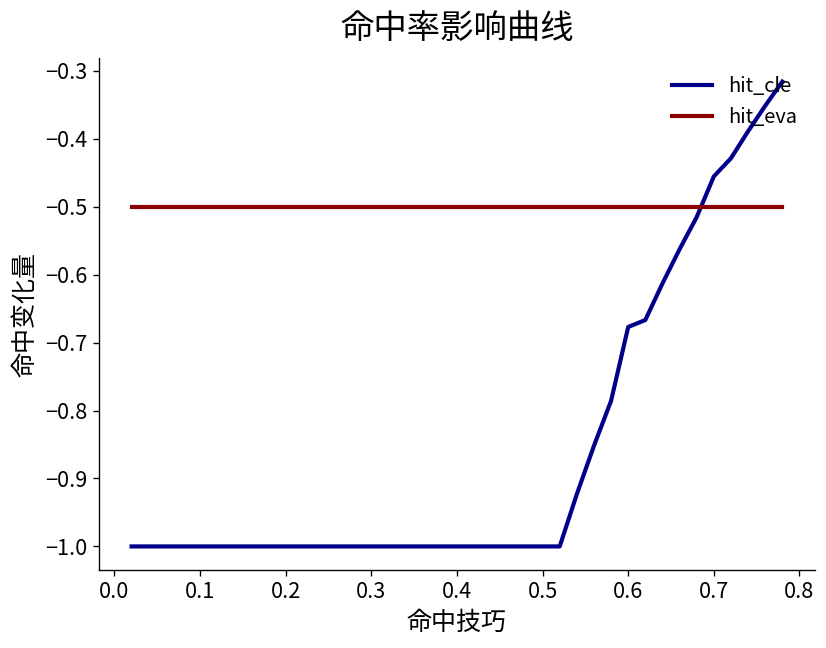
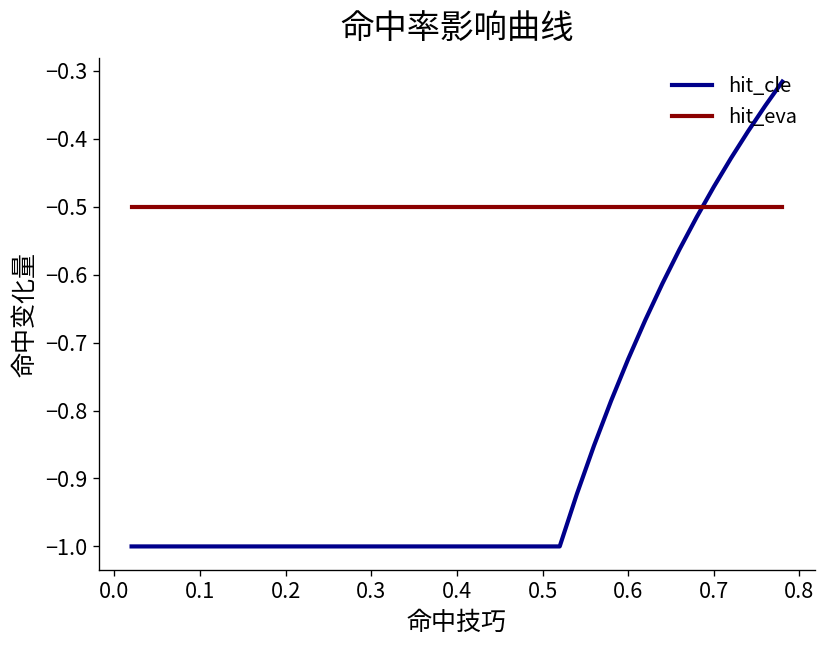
hit_cle, 0.6: -0.68 -> -0.72
hit_cle, 0.7: -0.46 -> -0.47
